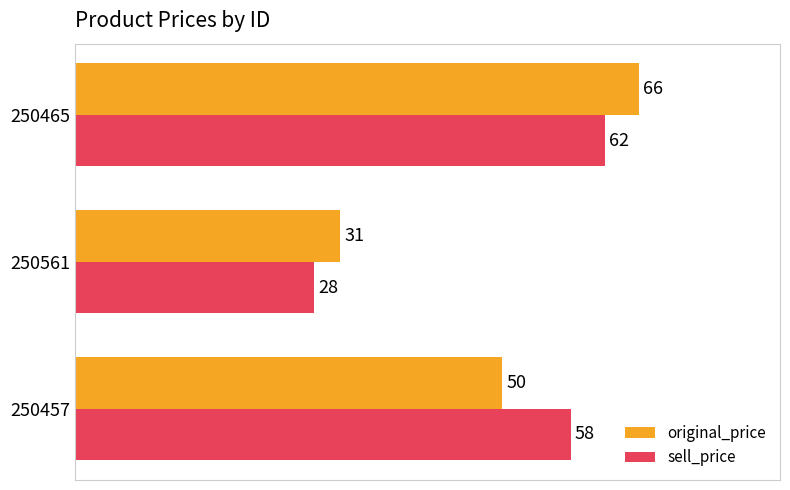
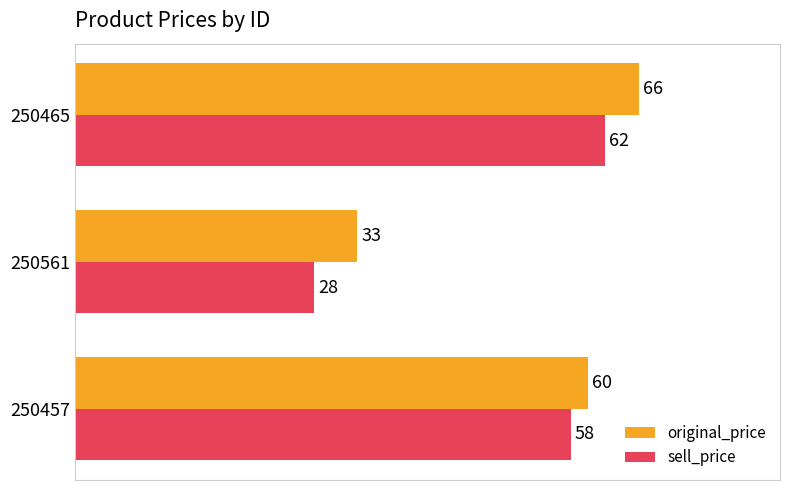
original_price, 250561: 31 -> 33
original_price, 250457: 50 -> 60
